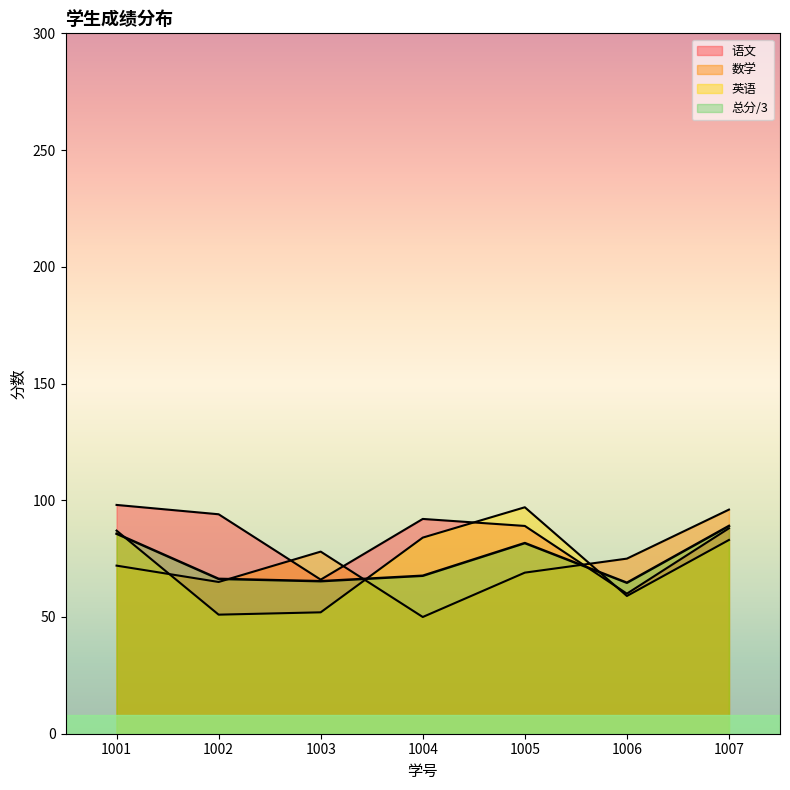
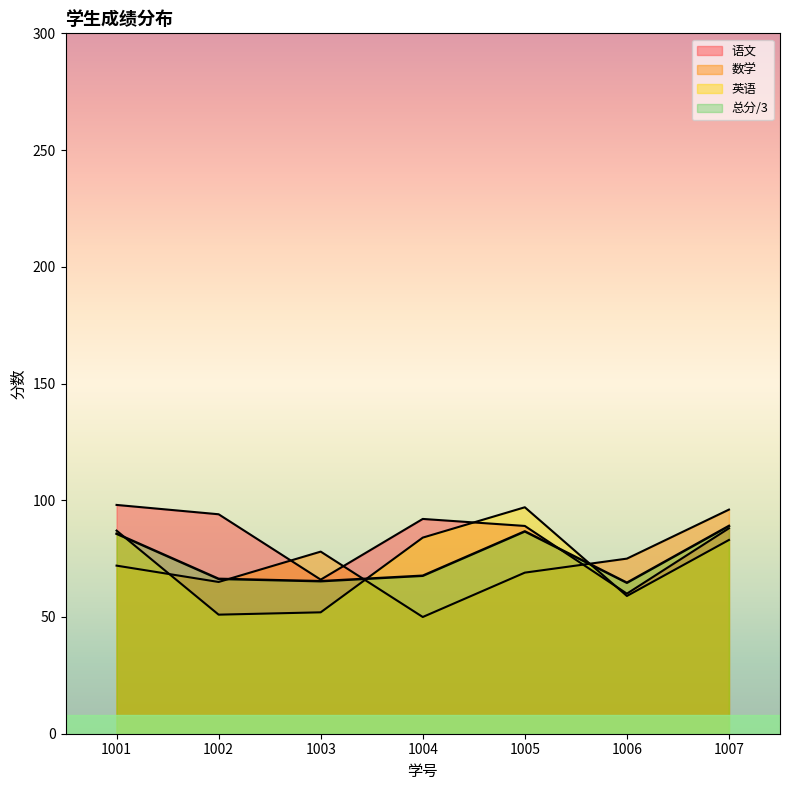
总分/3, 1005: 82 -> 87
